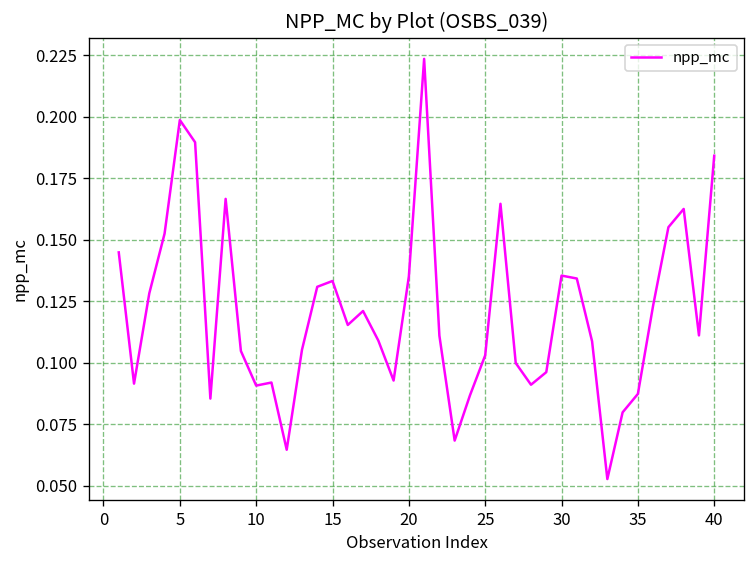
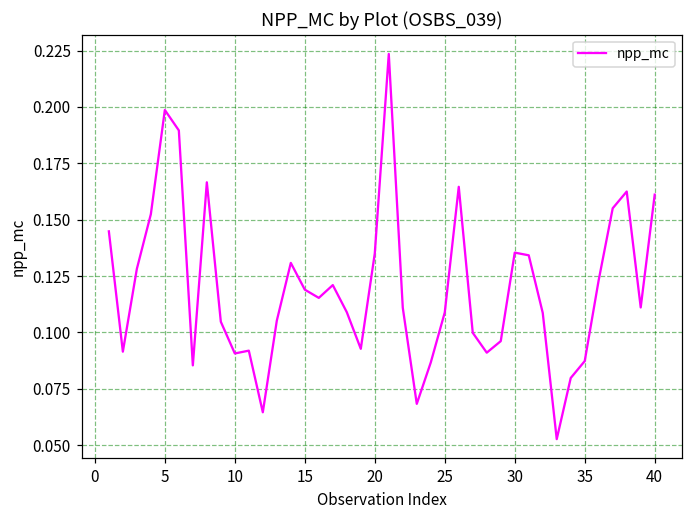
15: 0.133 -> 0.119
25: 0.103 -> 0.109
40: 0.184 -> 0.161
